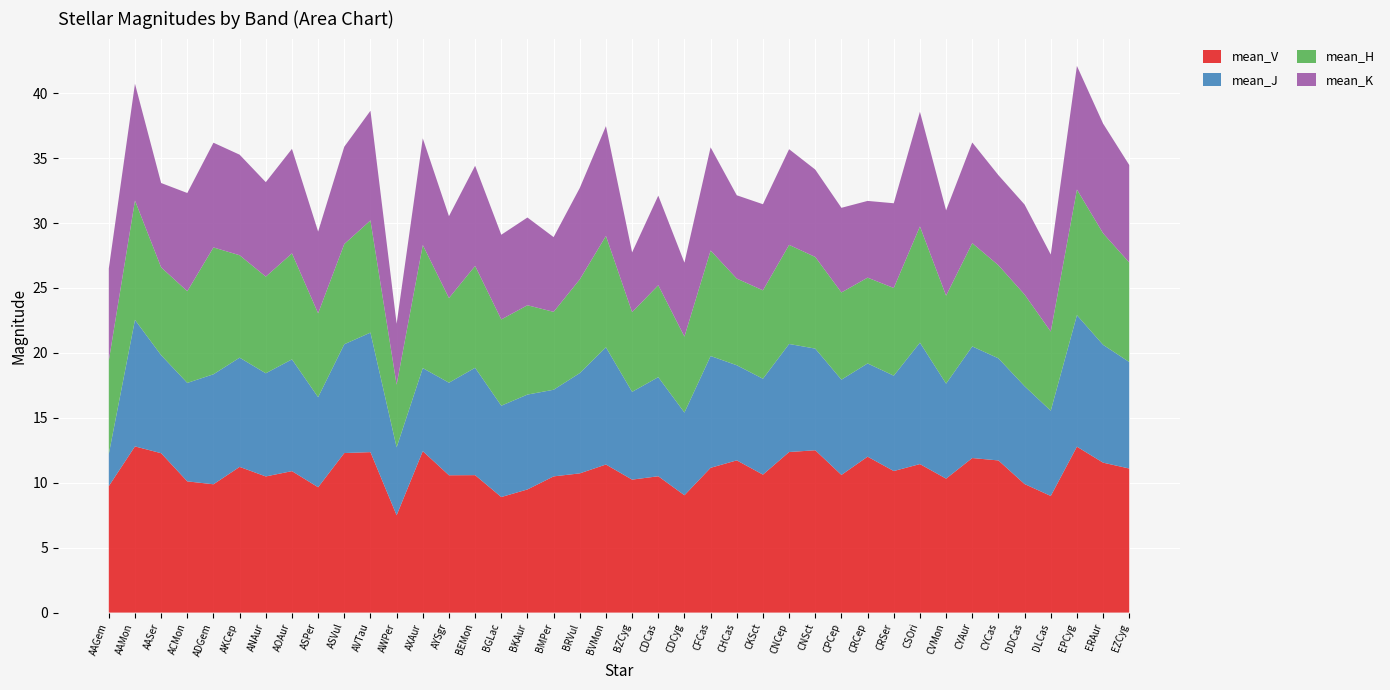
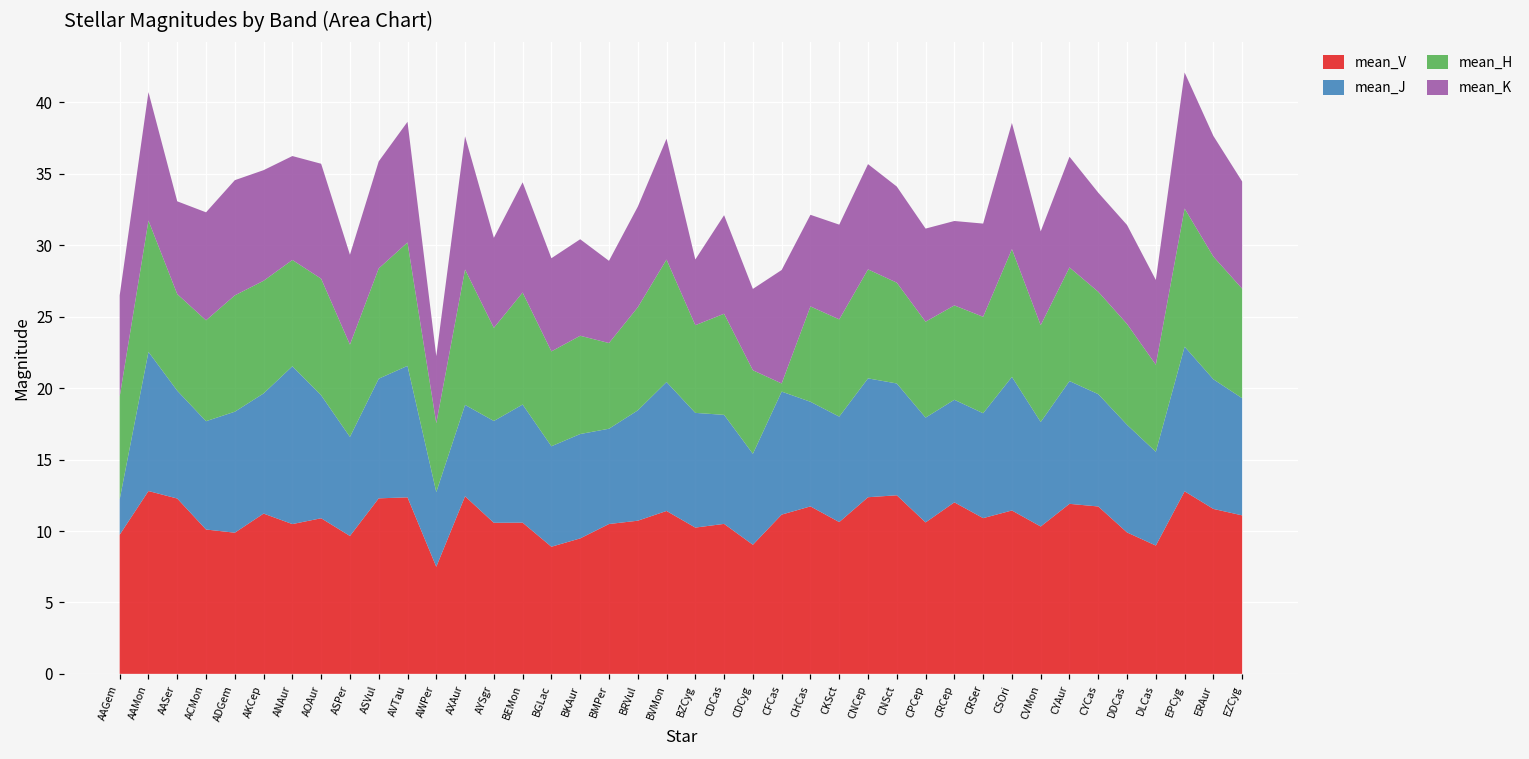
mean_H, ADGem: 9.8 -> 8.1
mean_J, ANAur: 7.9 -> 11.0
mean_K, AXAur: 8.2 -> 9.3
mean_J, BZCyg: 6.8 -> 8.0
mean_H, CFCas: 8.1 -> 0.6
